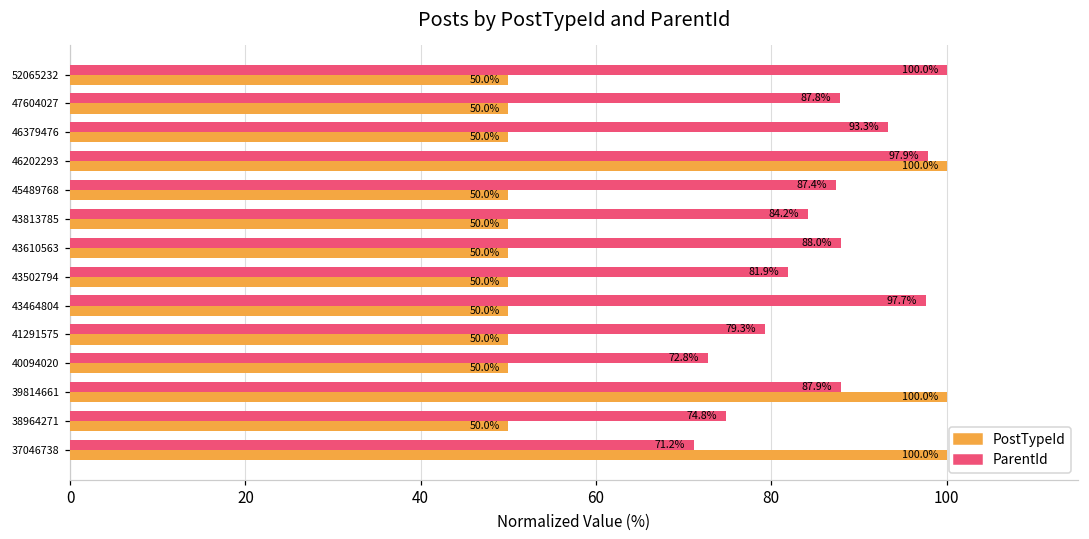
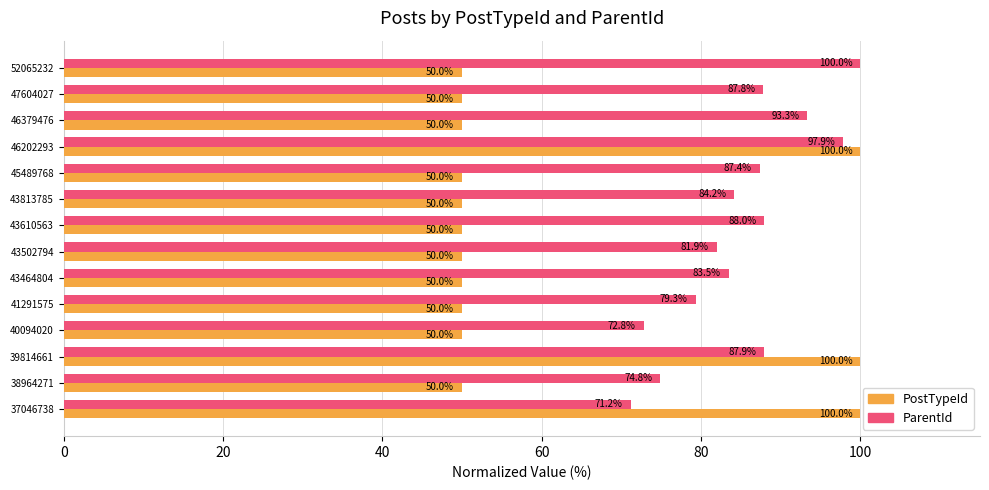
ParentId, 43464804: 97.7% -> 83.5%
